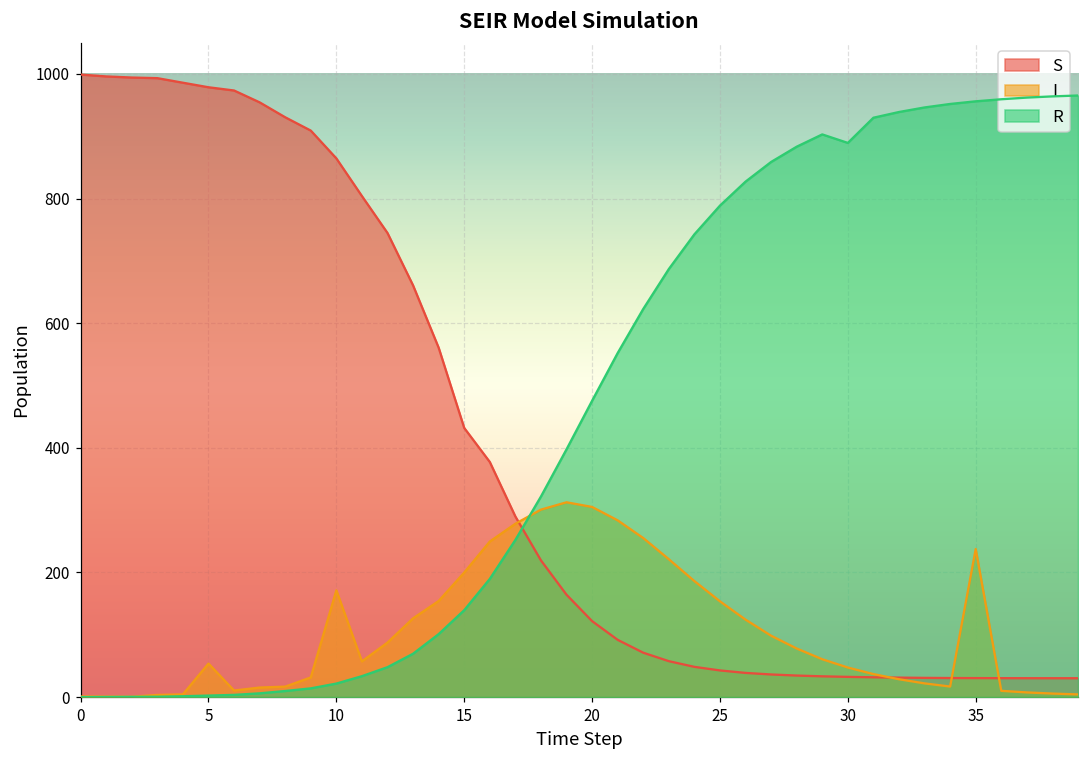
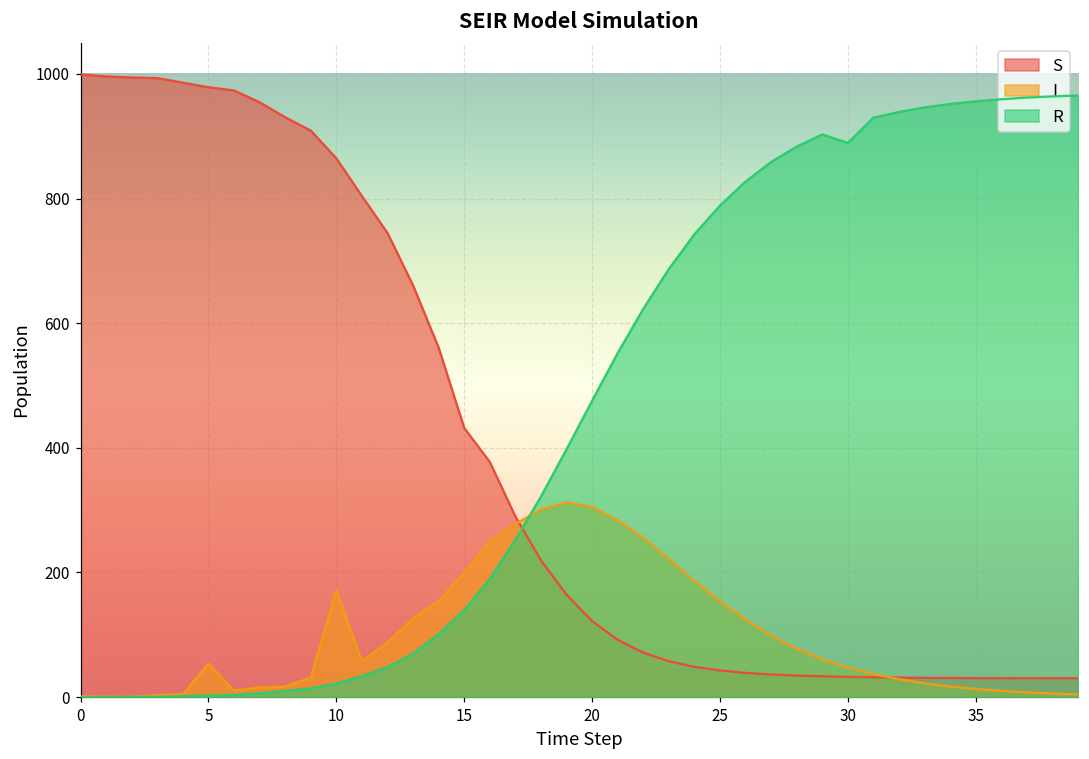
I, 35: 240 -> 10
